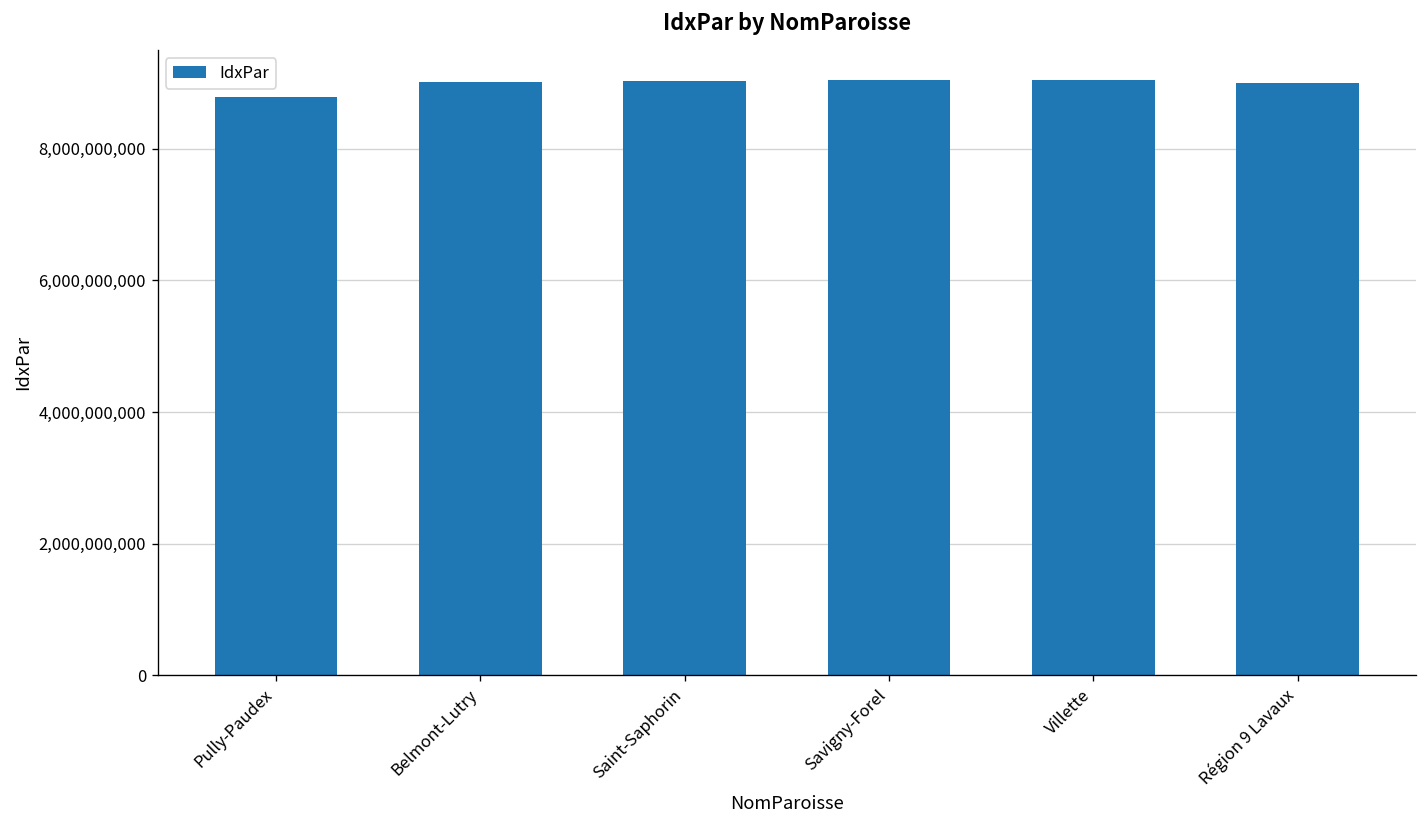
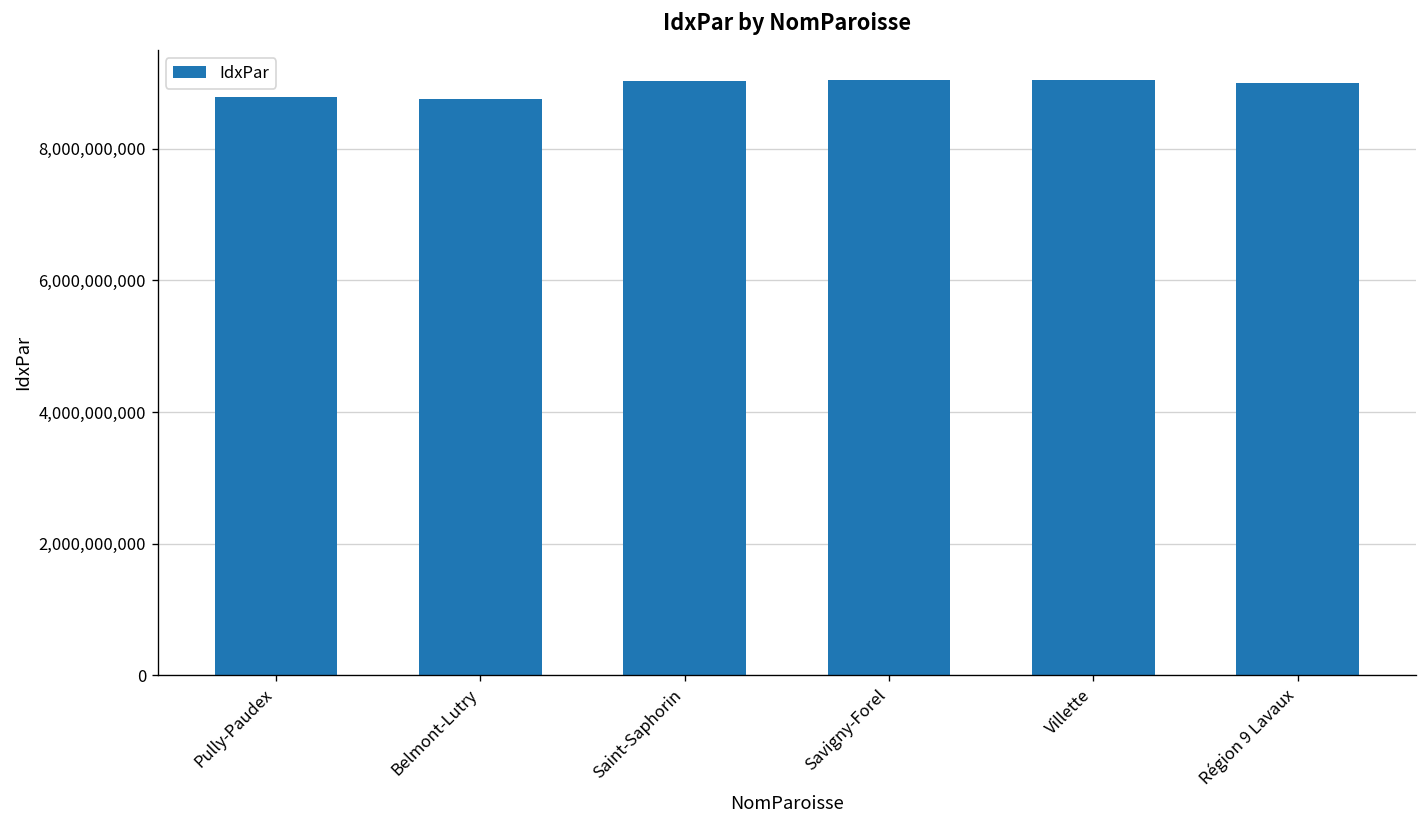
Belmont-Lutry: 9,000,000,000 -> 8,800,000,000
